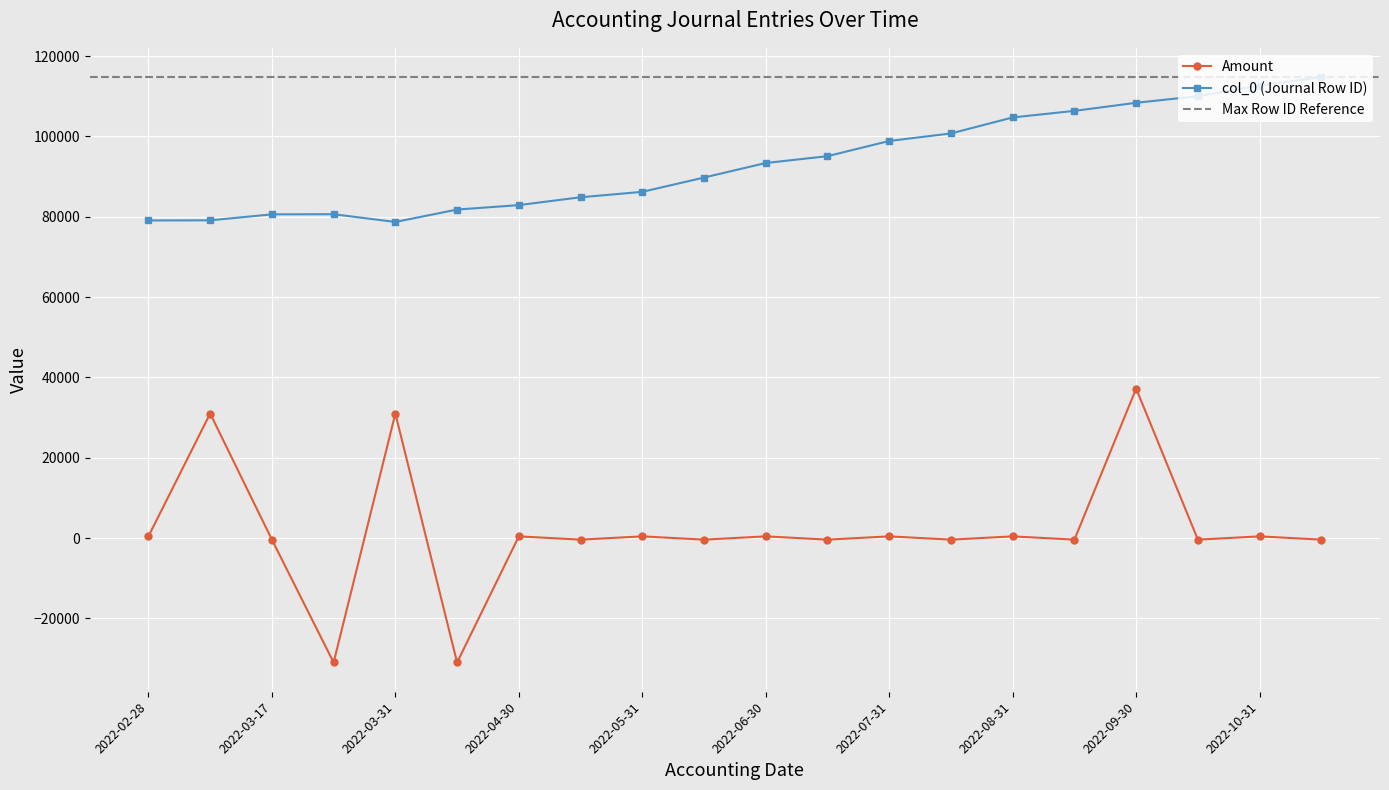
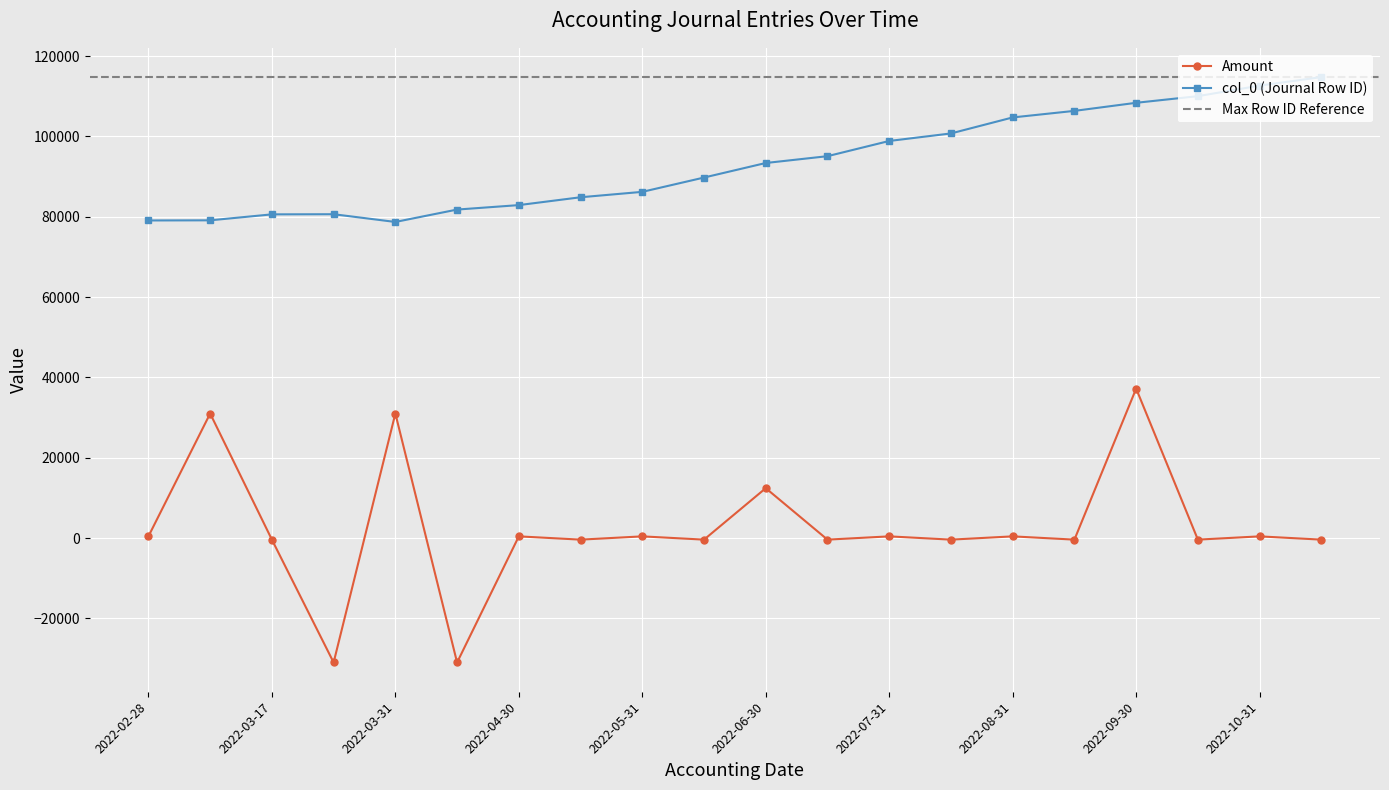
Amount, 2022-06-30: 0 -> 12000
